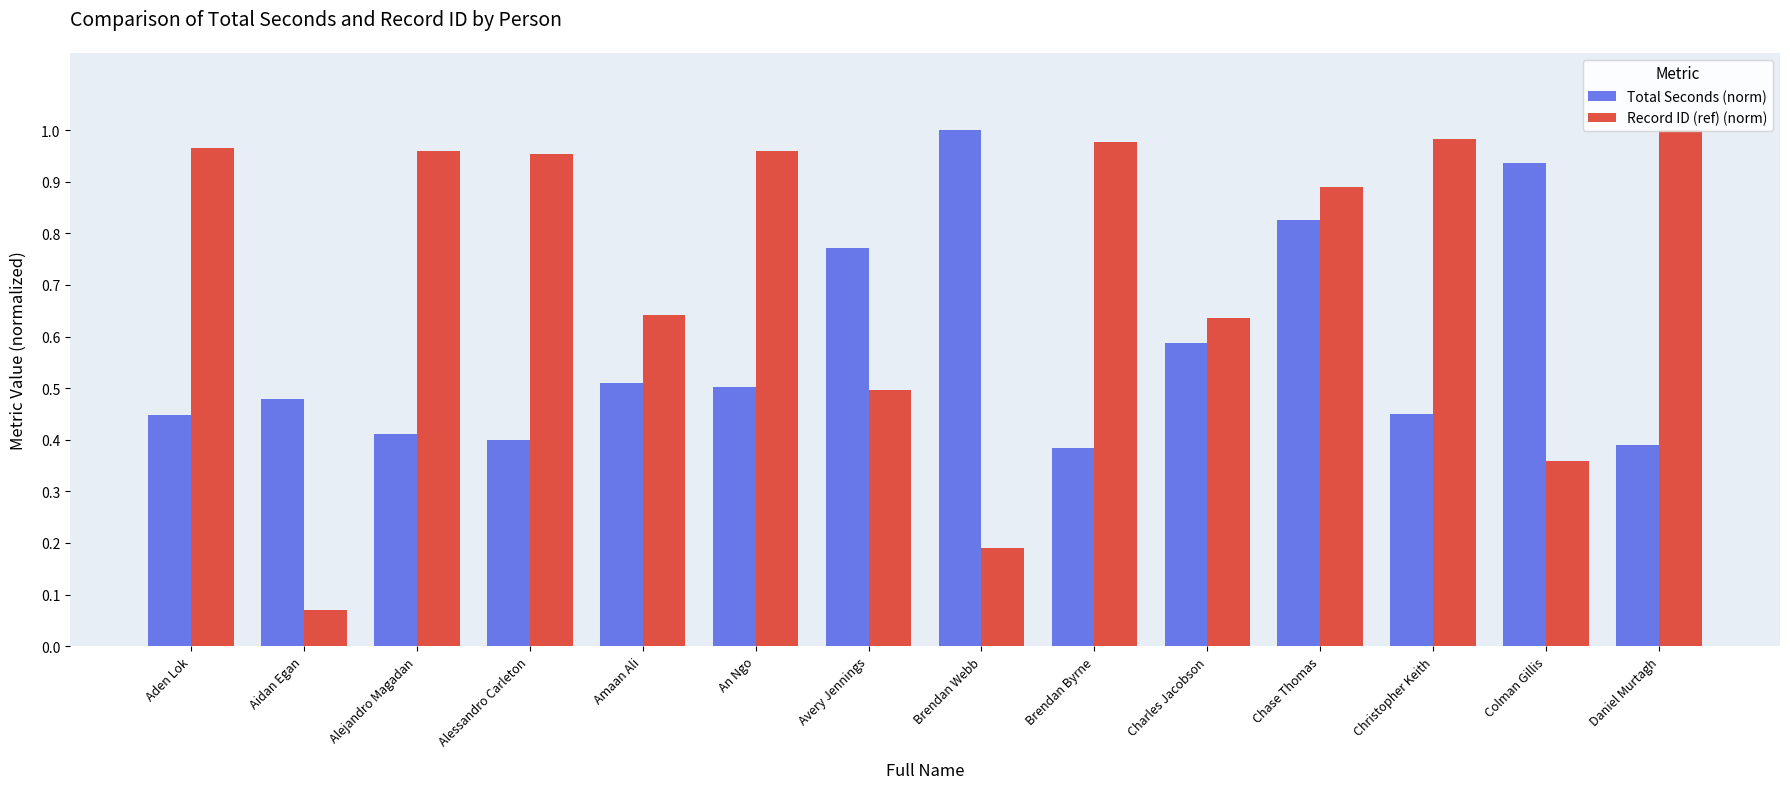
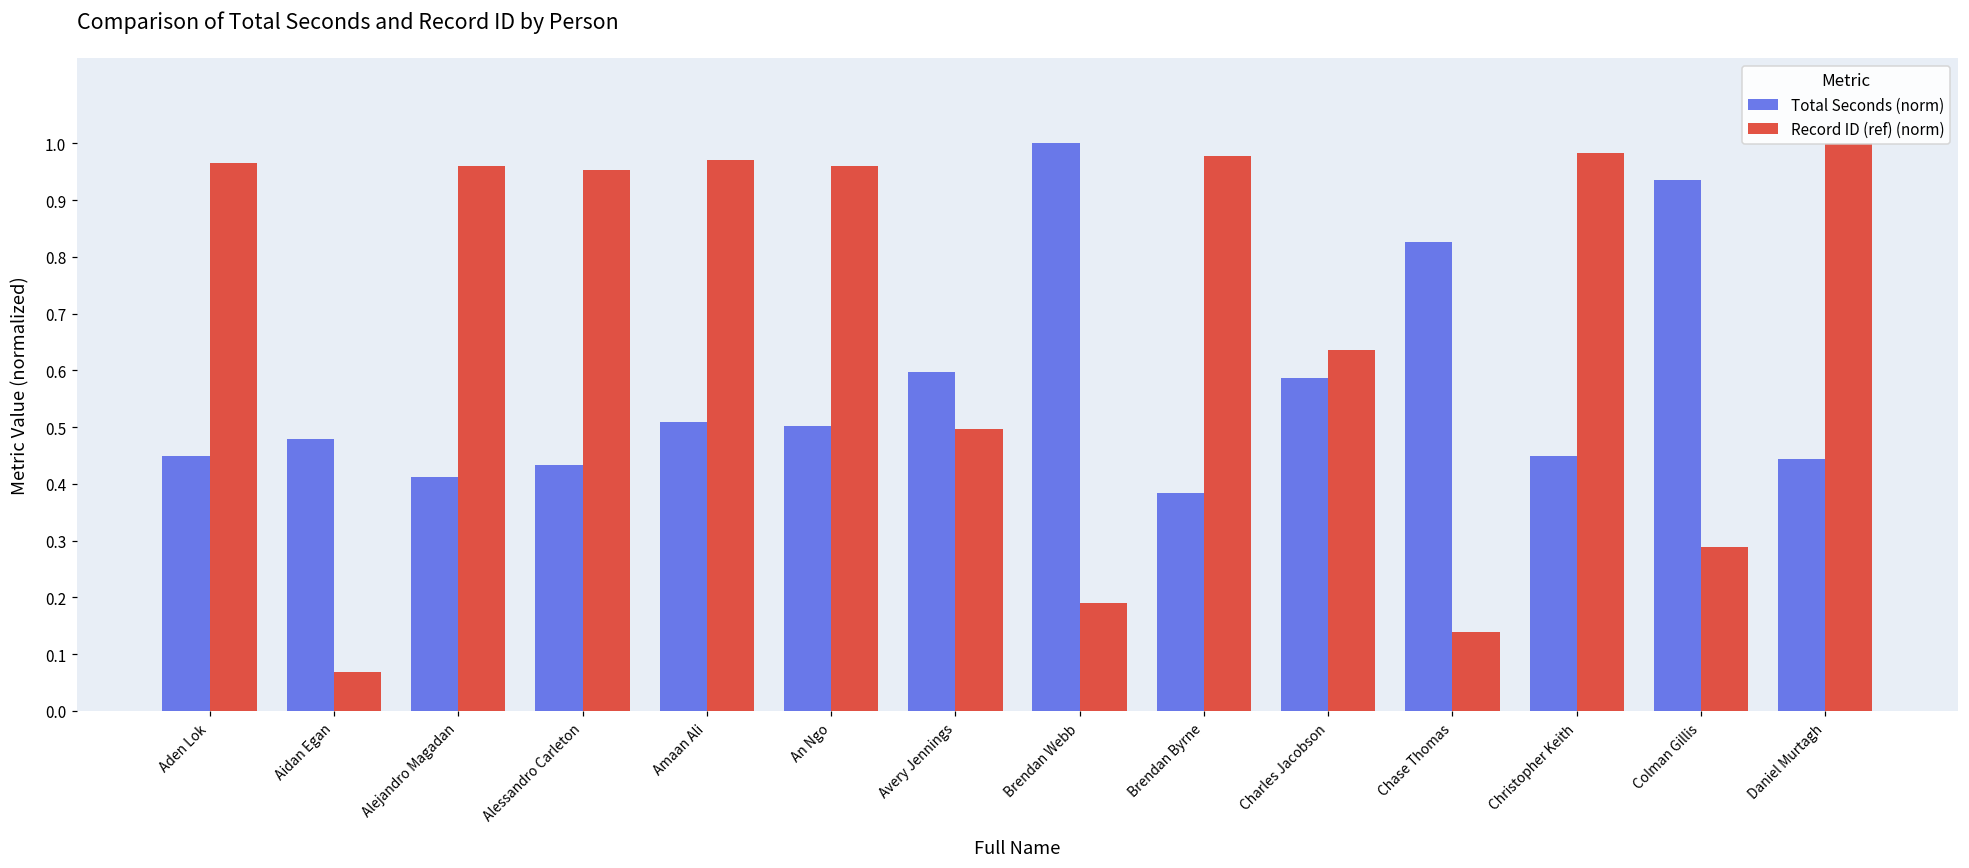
Total Seconds (norm), Alessandro Carleton: 0.40 -> 0.43
Record ID (ref) (norm), Amaan Ali: 0.64 -> 0.97
Total Seconds (norm), Avery Jennings: 0.77 -> 0.60
Record ID (ref) (norm), Chase Thomas: 0.89 -> 0.14
Record ID (ref) (norm), Colman Gillis: 0.36 -> 0.29
Total Seconds (norm), Daniel Murtagh: 0.39 -> 0.44
